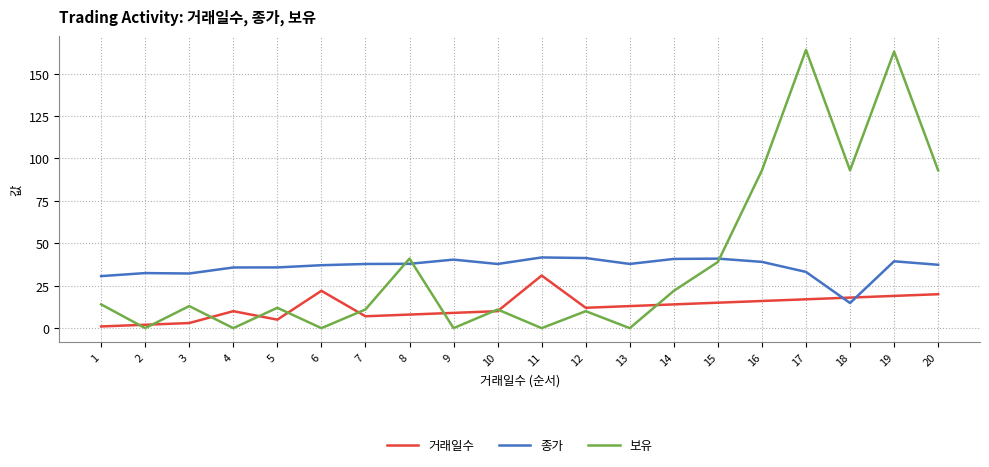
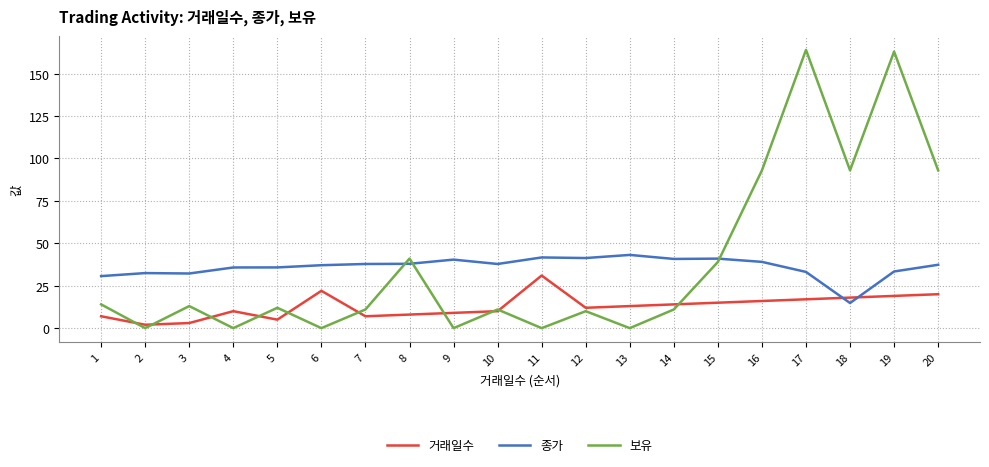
거래일수, 1: 1 -> 7
종가, 13: 38 -> 43
보유, 14: 22 -> 11
종가, 19: 39 -> 33
